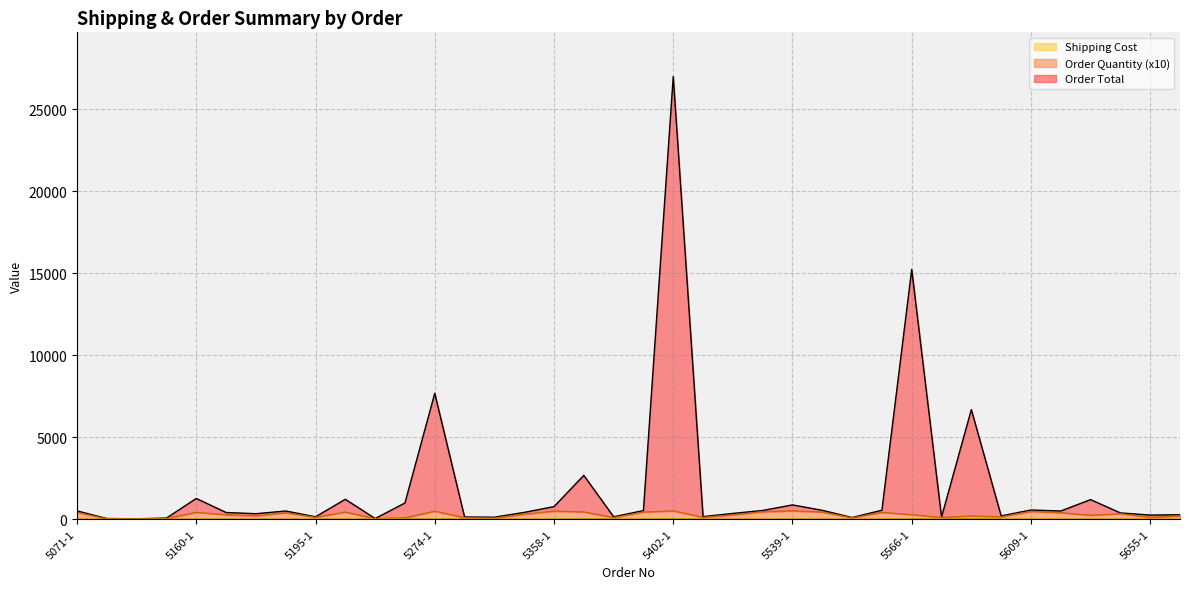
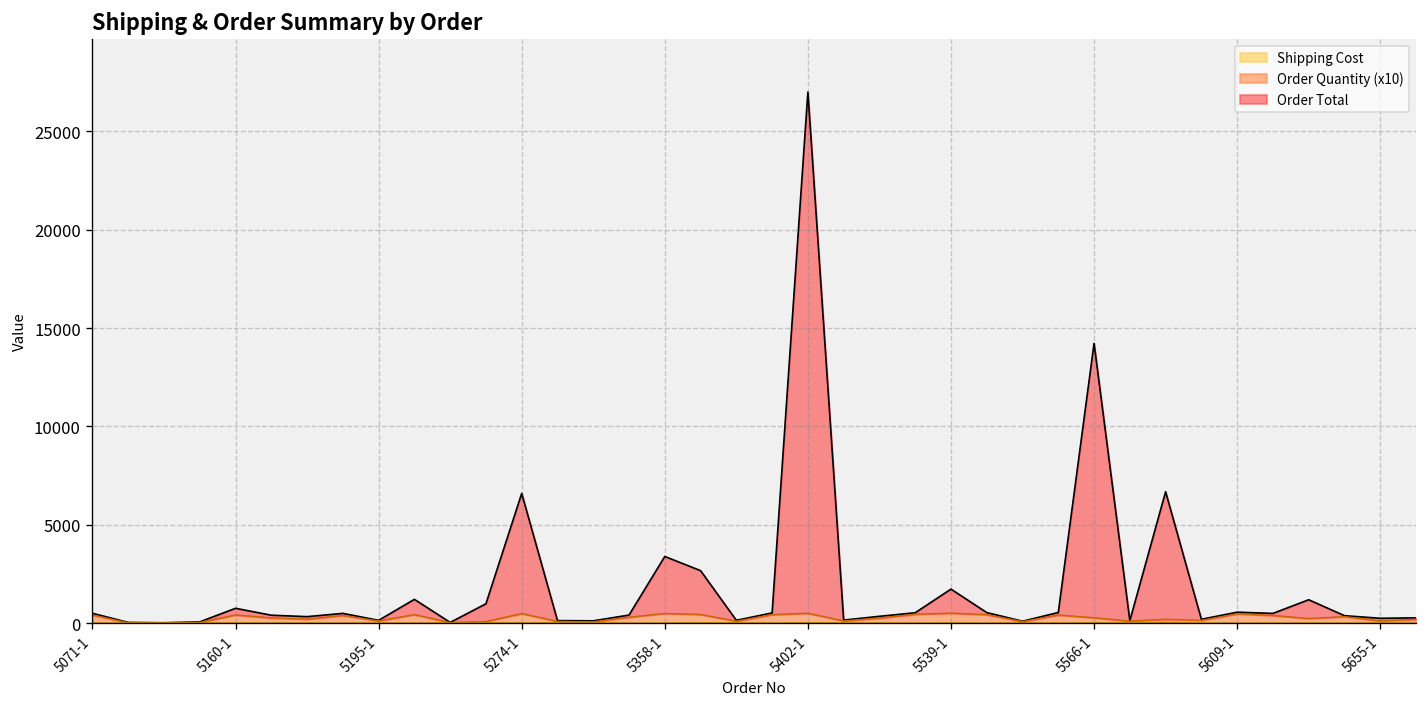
Order Total, 5160-1: 800 -> 300
Order Total, 5274-1: 7200 -> 6100
Order Total, 5358-1: 300 -> 2900
Order Total, 5539-1: 400 -> 1200
Order Total, 5566-1: 15000 -> 13900
